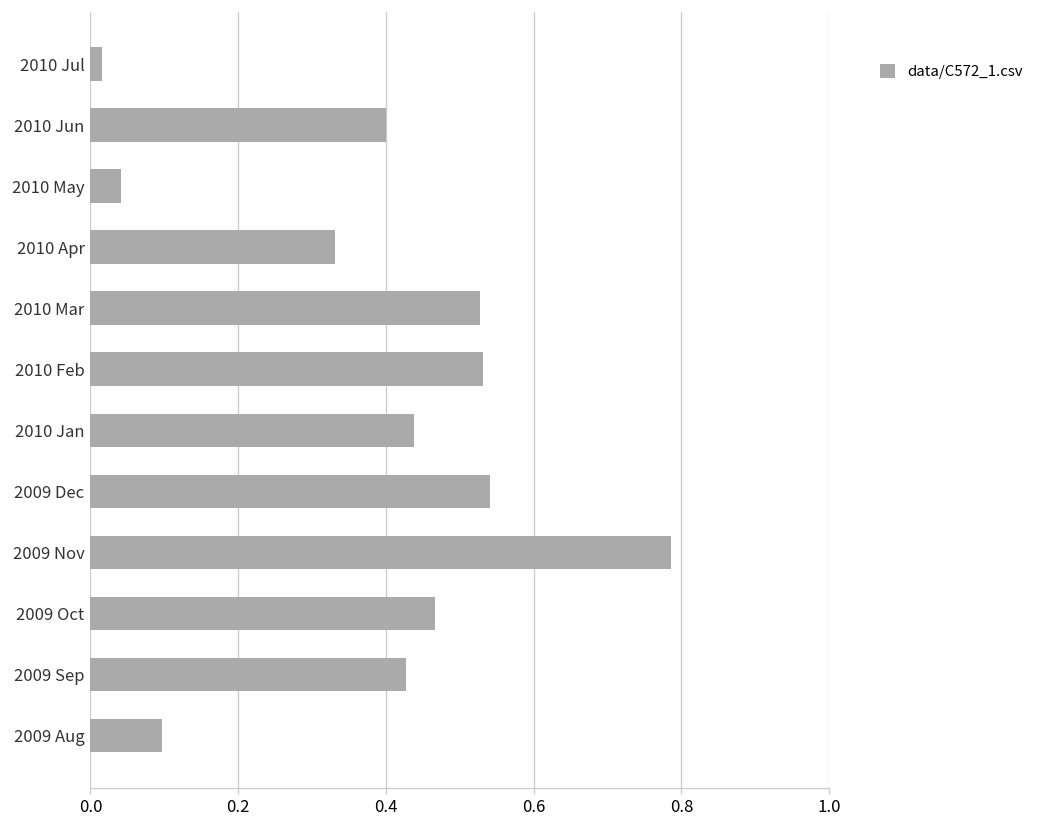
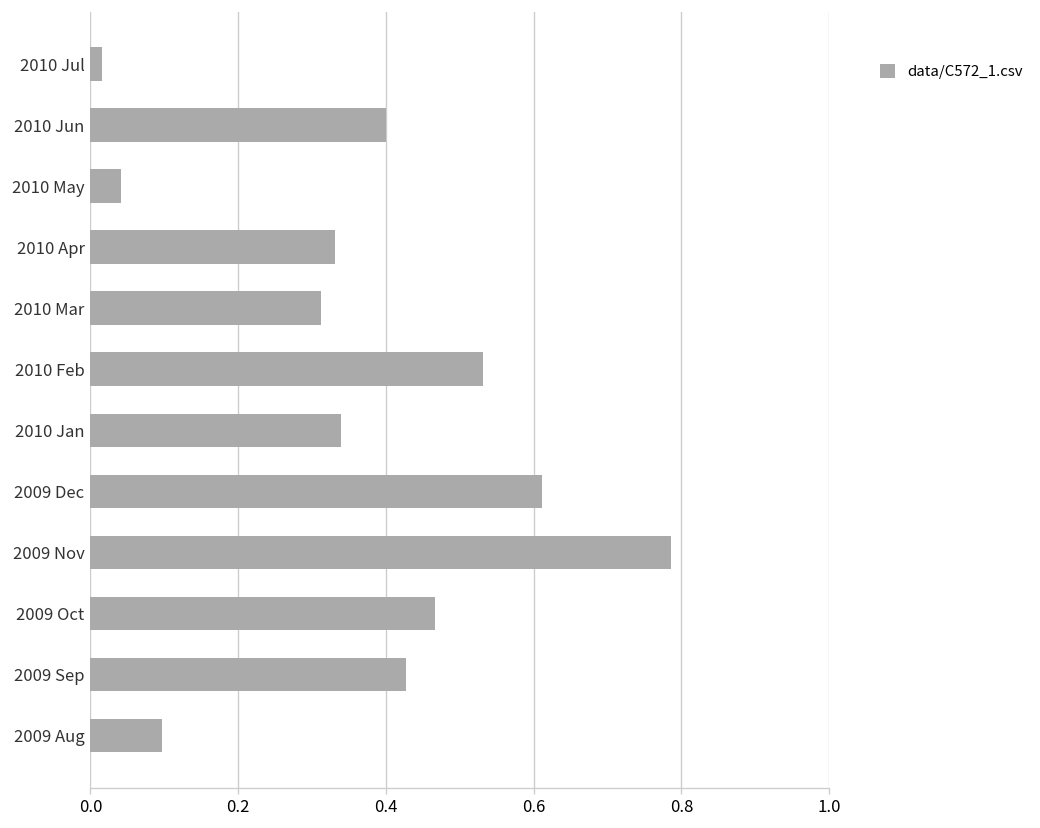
2010 Mar: 0.53 -> 0.31
2010 Jan: 0.44 -> 0.34
2009 Dec: 0.54 -> 0.61
